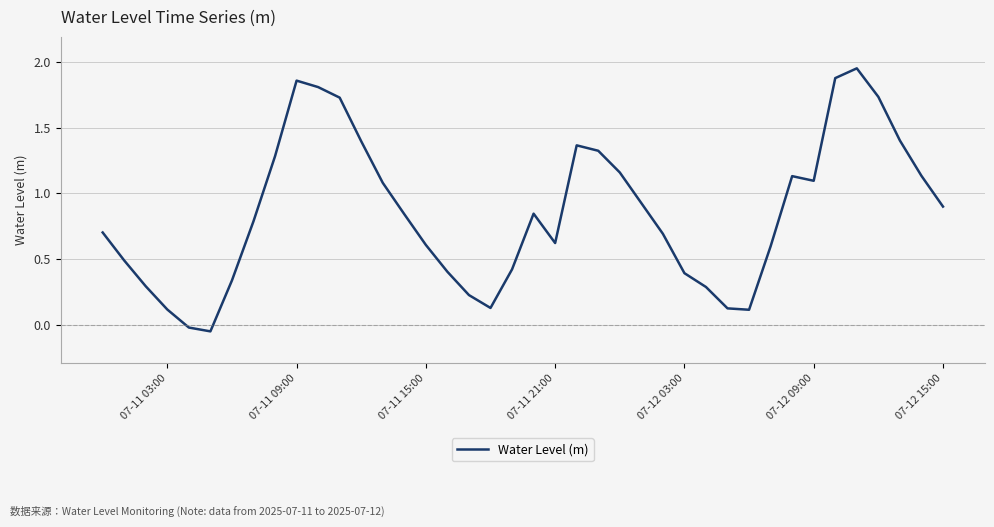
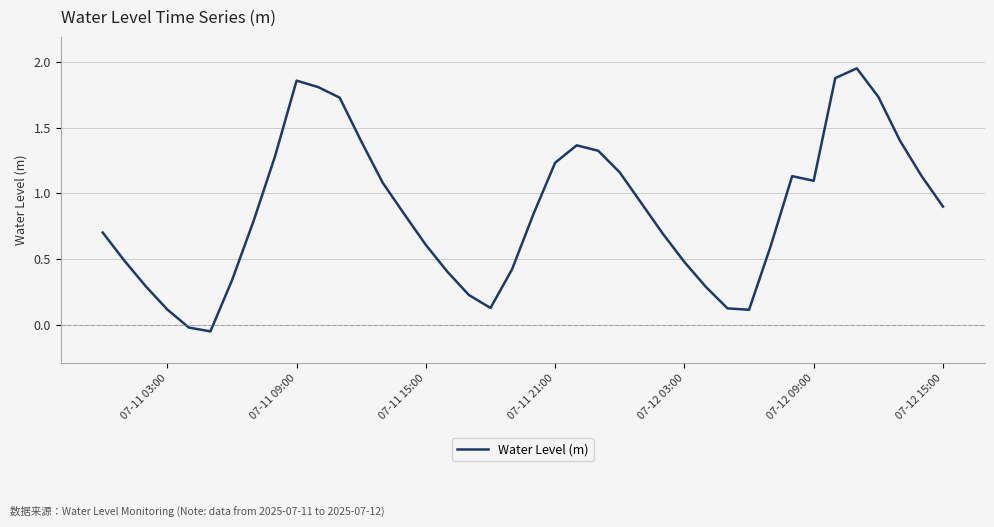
07-11 21:00: 0.62 -> 1.23
07-12 03:00: 0.39 -> 0.48
